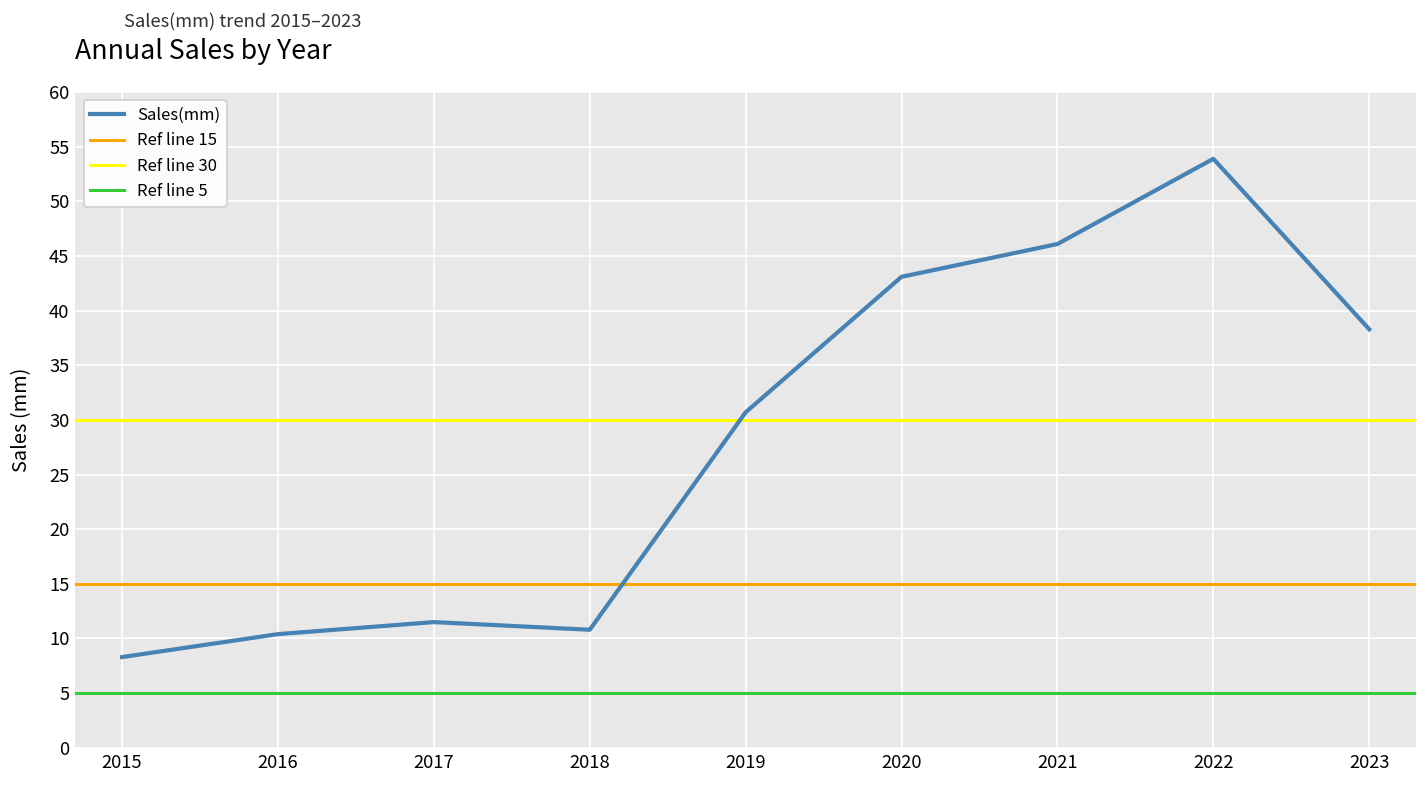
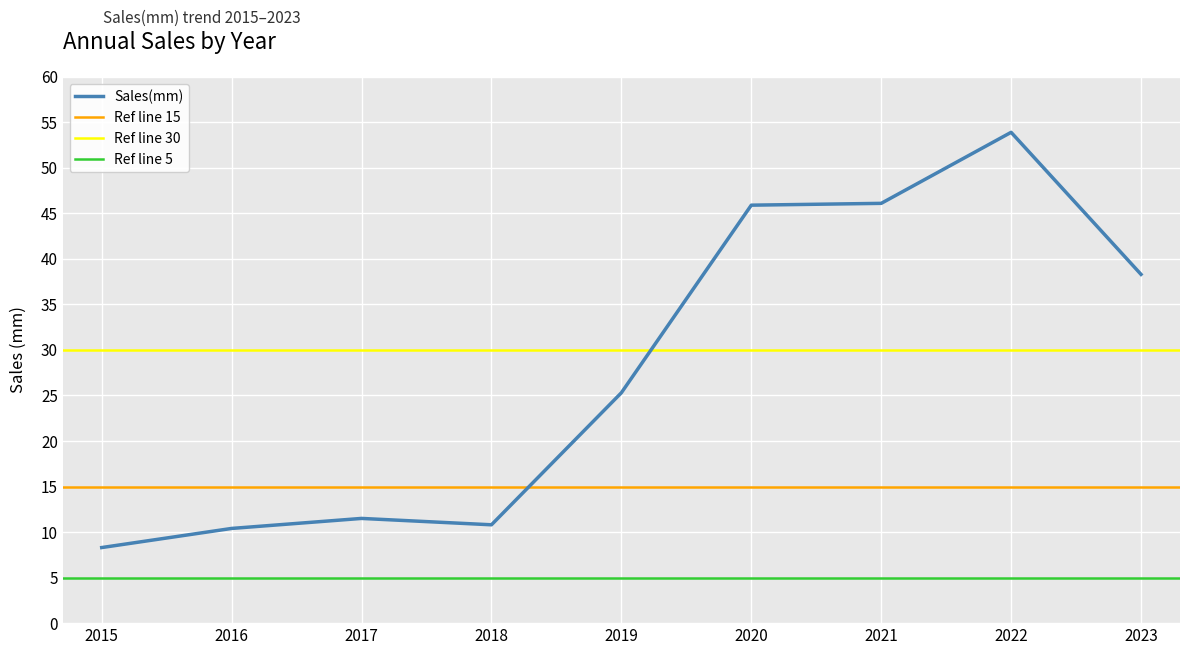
2019: 31 -> 25
2020: 43 -> 46
